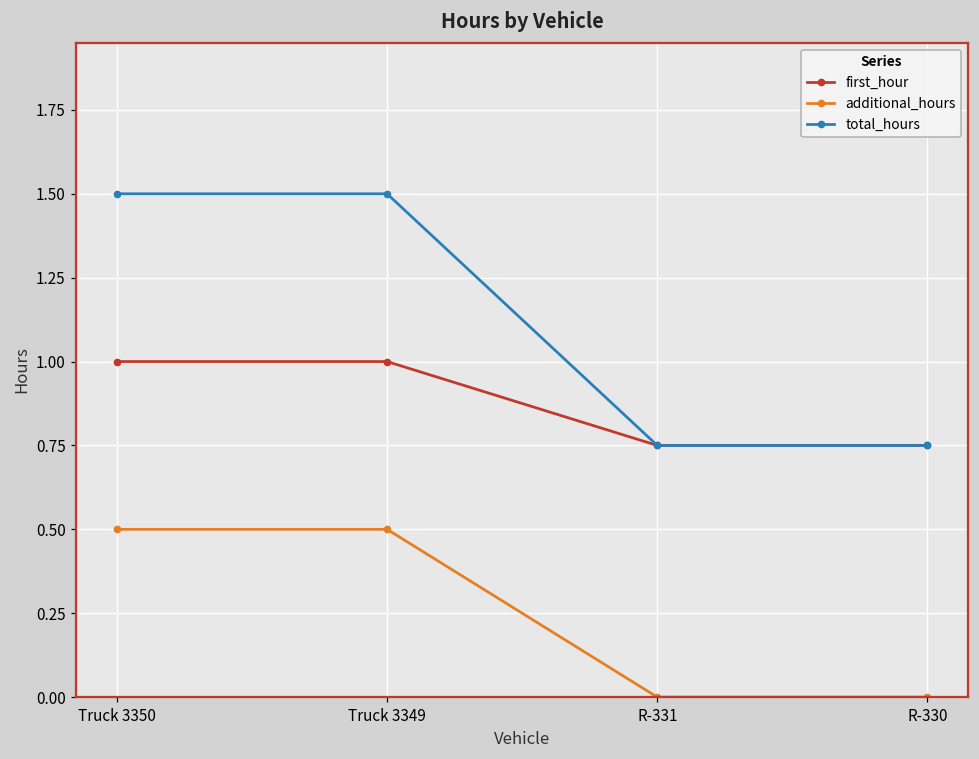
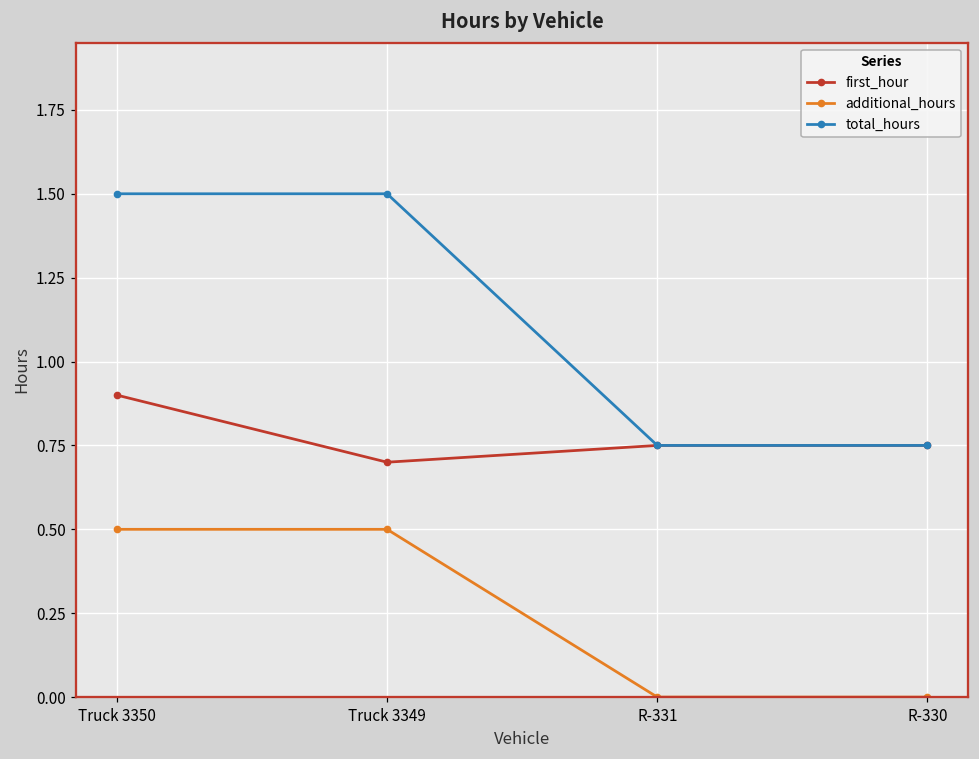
first_hour, Truck 3350: 1.0 -> 0.9
first_hour, Truck 3349: 1.0 -> 0.7
